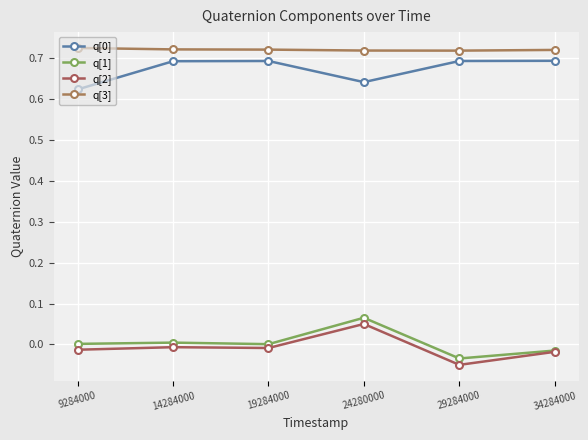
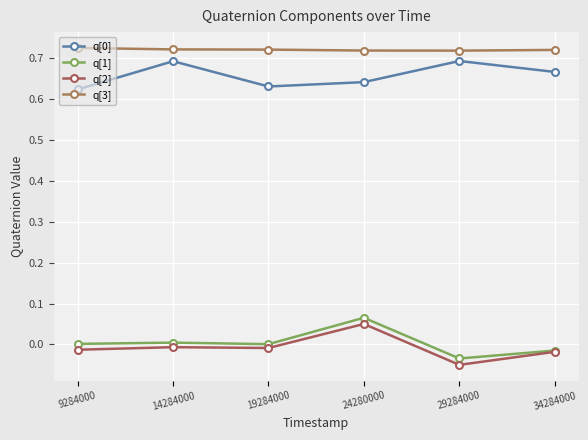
q[0], 19284000: 0.69 -> 0.63
q[0], 34284000: 0.69 -> 0.67
